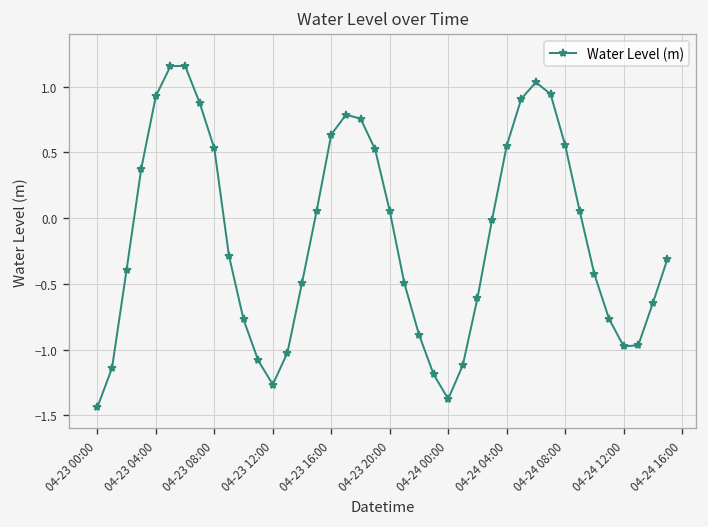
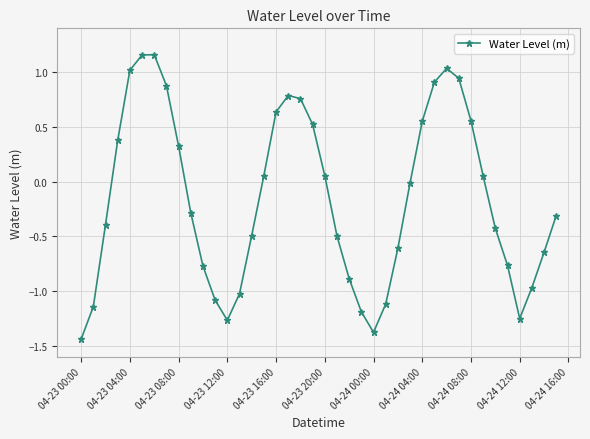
04-23 04:00: 0.93 -> 1.02
04-23 08:00: 0.53 -> 0.32
04-24 12:00: -0.98 -> -1.25
